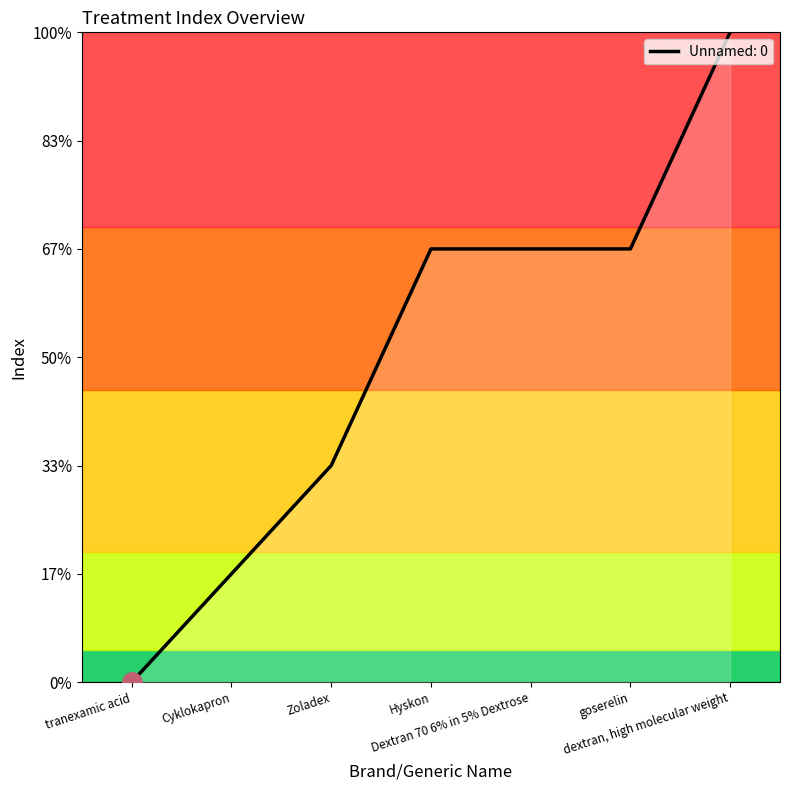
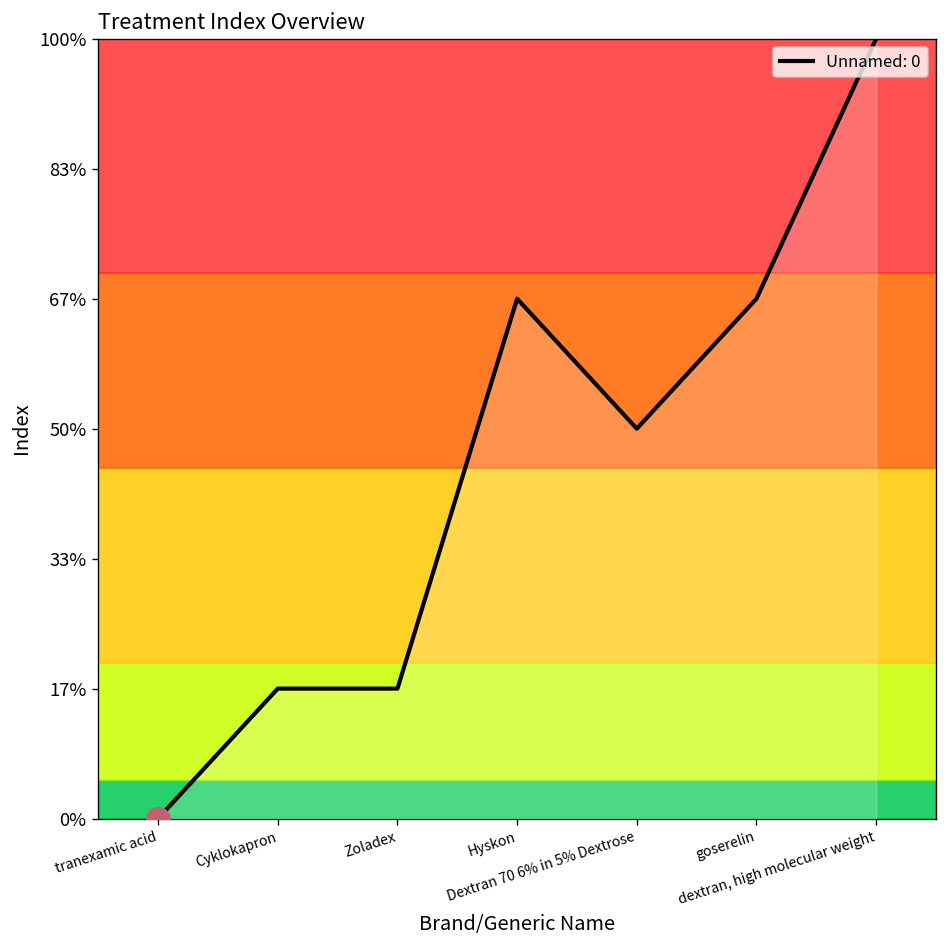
Unnamed: 0, Zoladex: 33% -> 17%
Unnamed: 0, Dextran 70 6% in 5% Dextrose: 67% -> 50%
